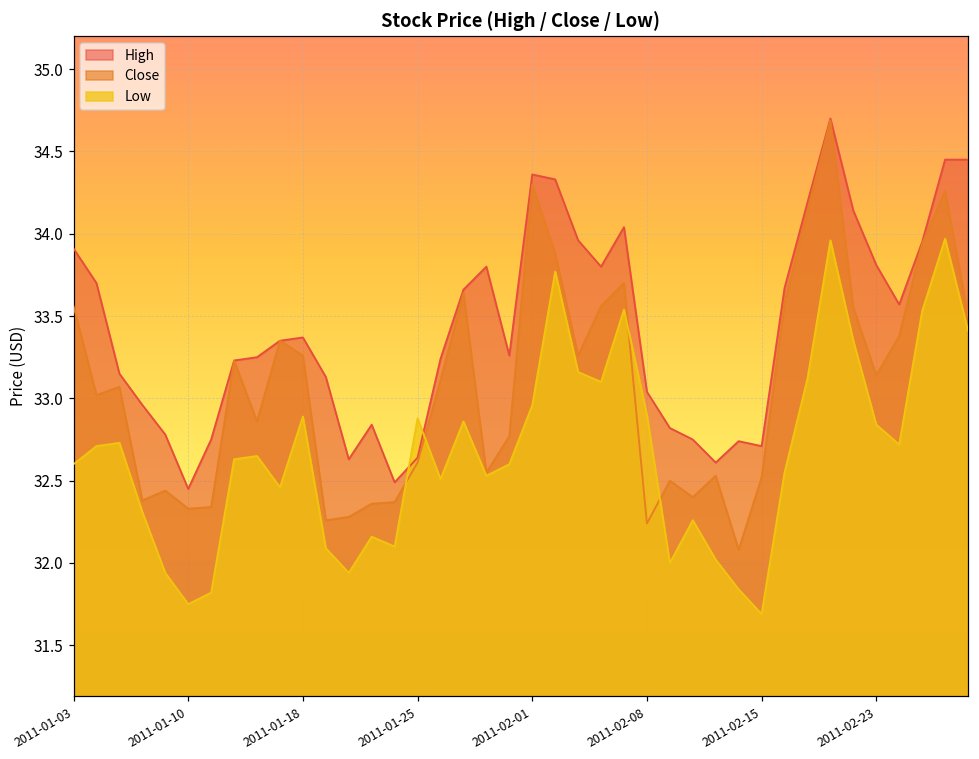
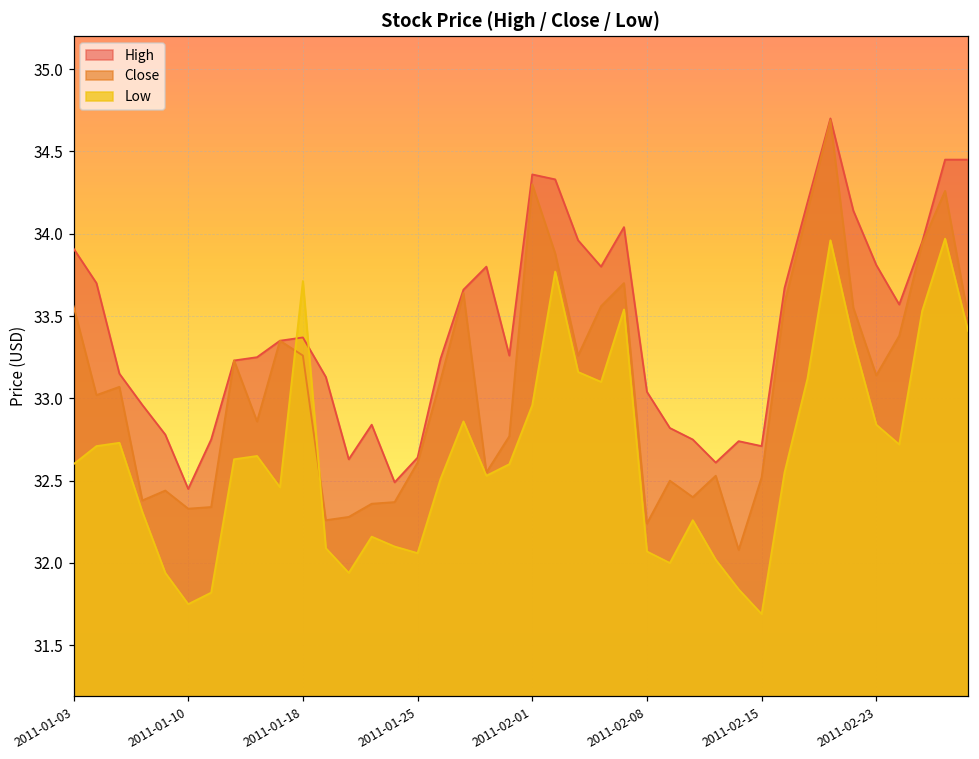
Low, 2011-01-18: 32.89 -> 33.71
Low, 2011-01-25: 32.88 -> 32.06
Low, 2011-02-08: 32.90 -> 32.07
